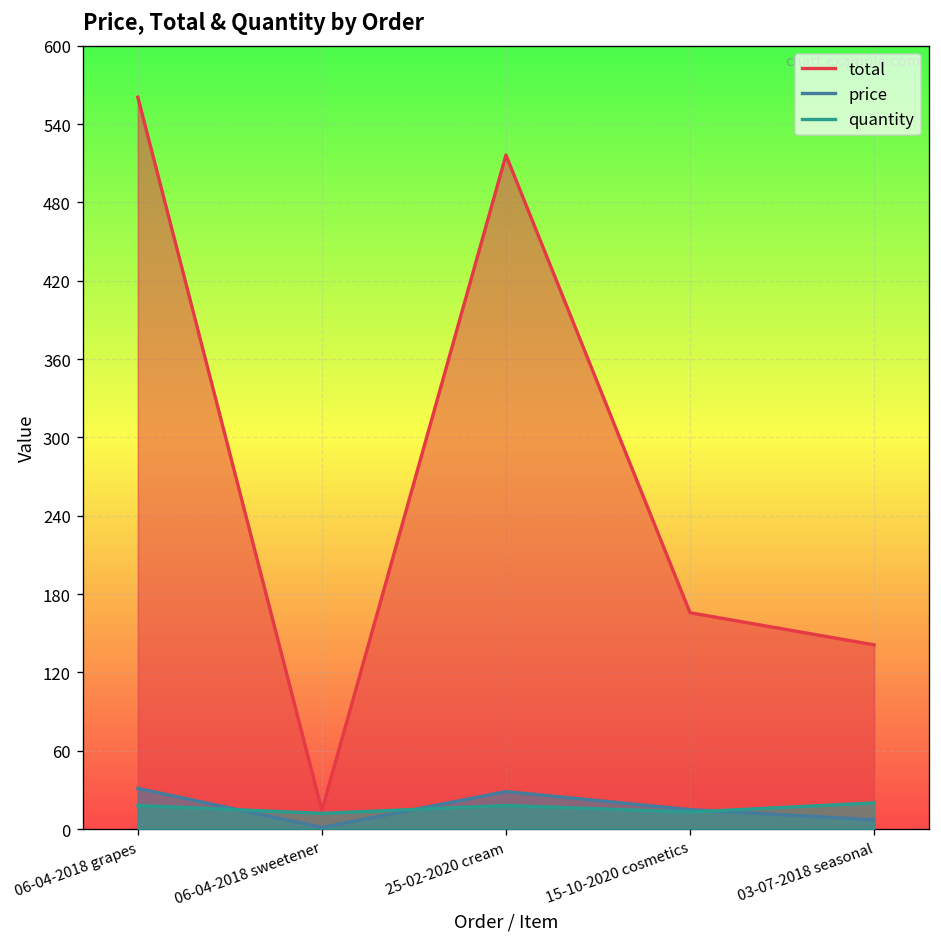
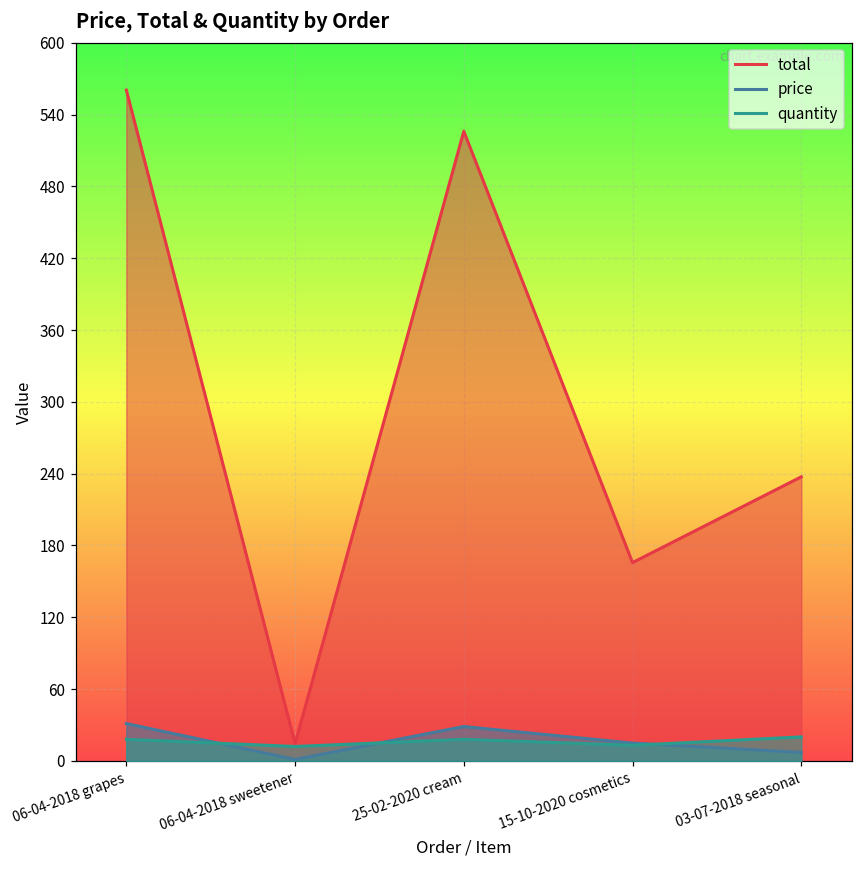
total, 25-02-2020 cream: 516 -> 526
total, 03-07-2018 seasonal: 141 -> 237
